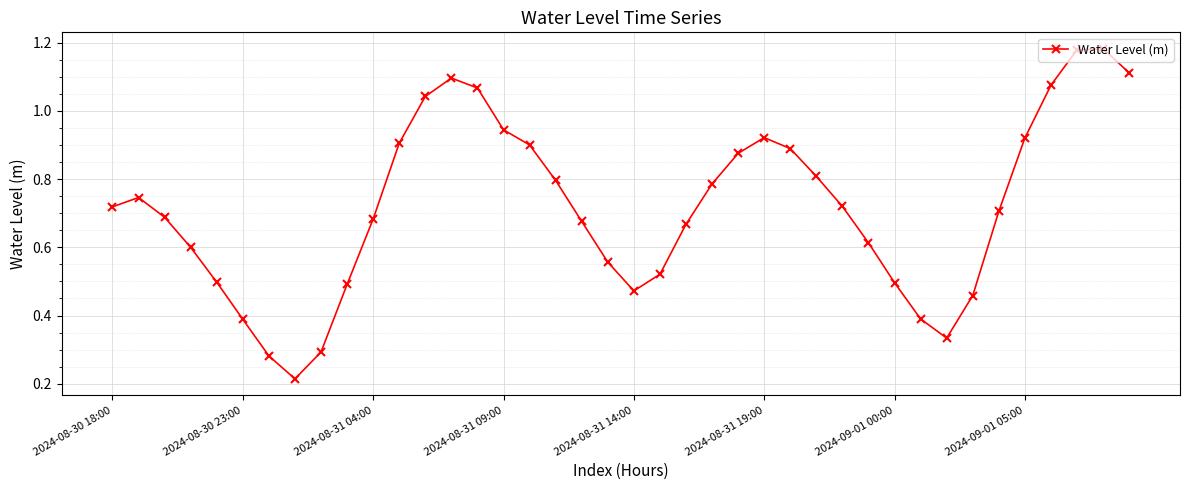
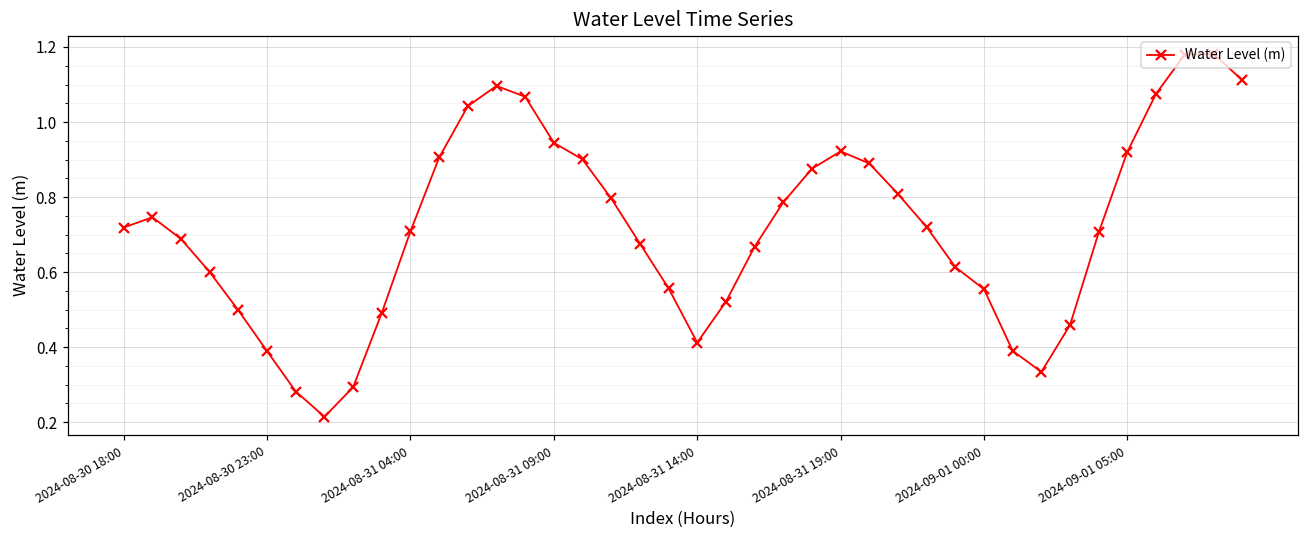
2024-08-31 04:00: 0.68 -> 0.71
2024-08-31 14:00: 0.47 -> 0.41
2024-09-01 00:00: 0.50 -> 0.55
